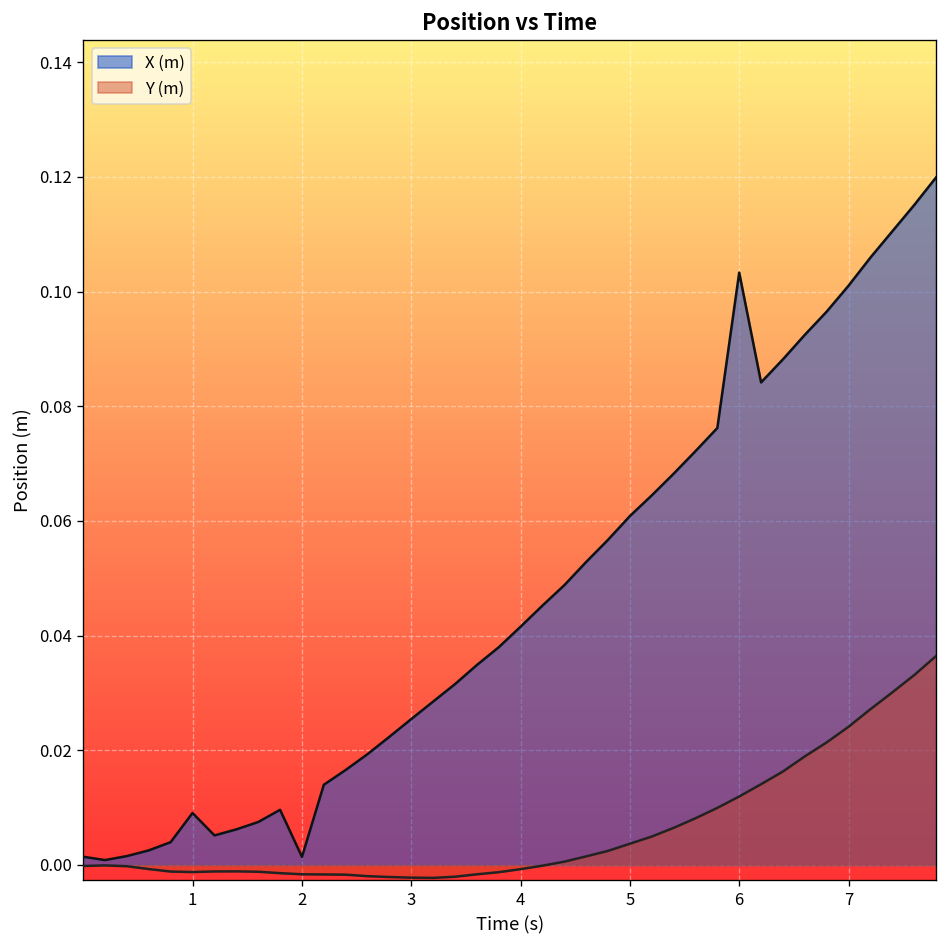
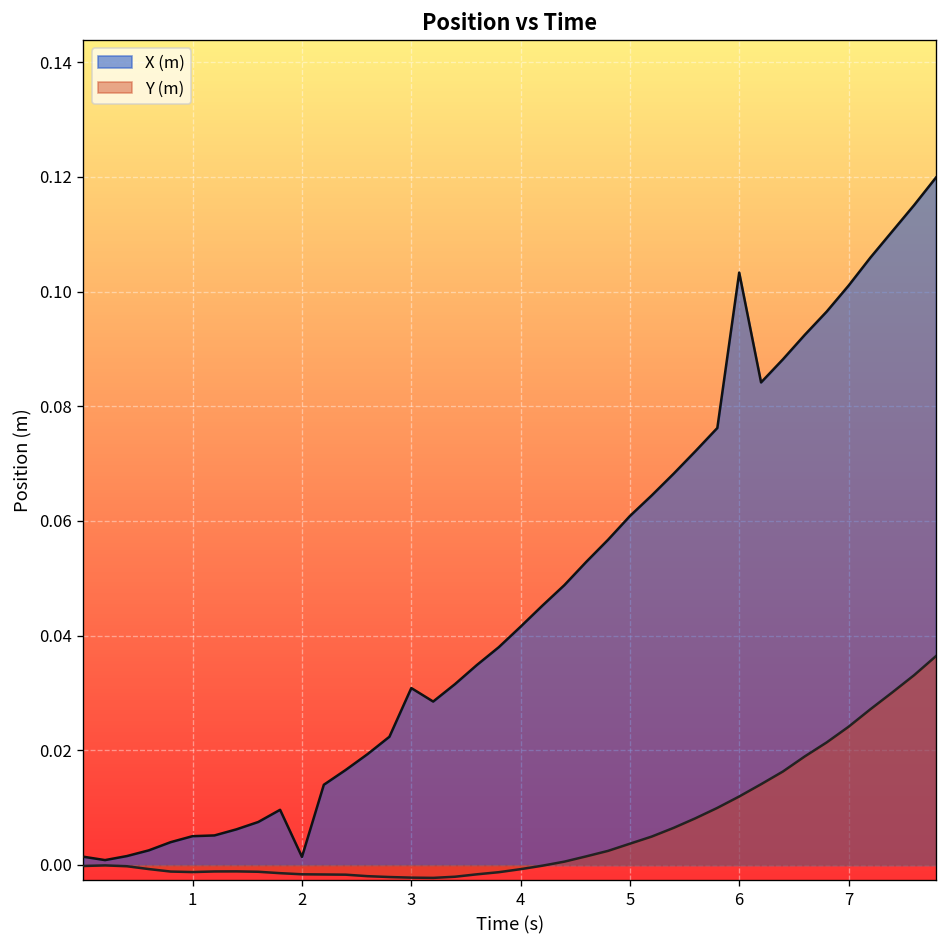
X (m), 1: 0.009 -> 0.005
X (m), 3: 0.025 -> 0.031
